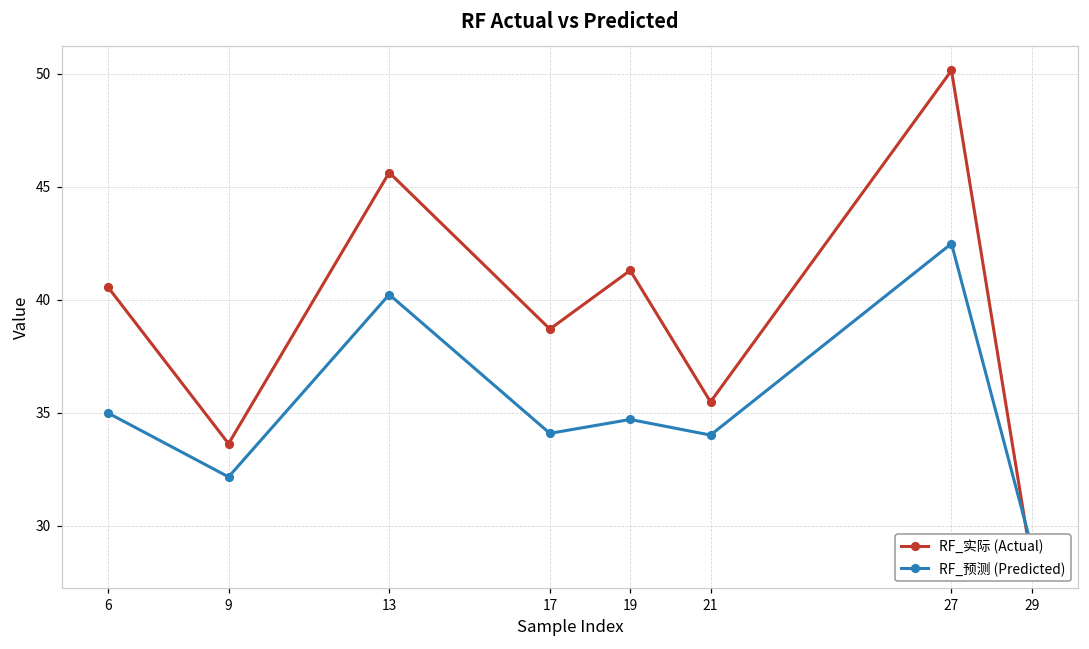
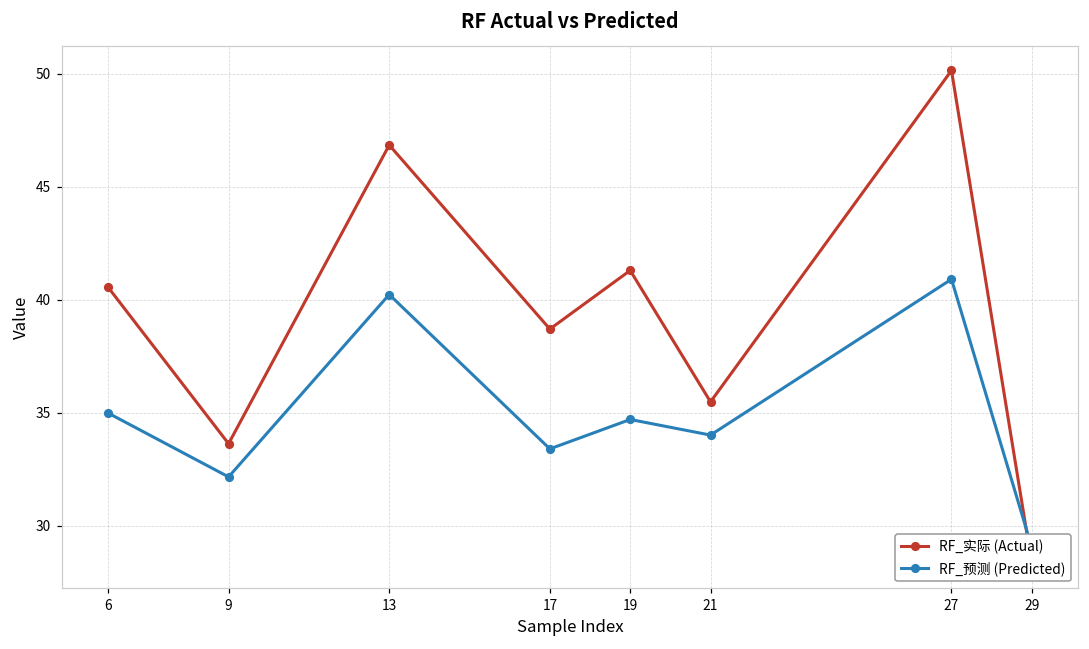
RF_实际 (Actual), 13: 45.6 -> 46.8
RF_预测 (Predicted), 17: 34.1 -> 33.4
RF_预测 (Predicted), 27: 42.5 -> 40.9
